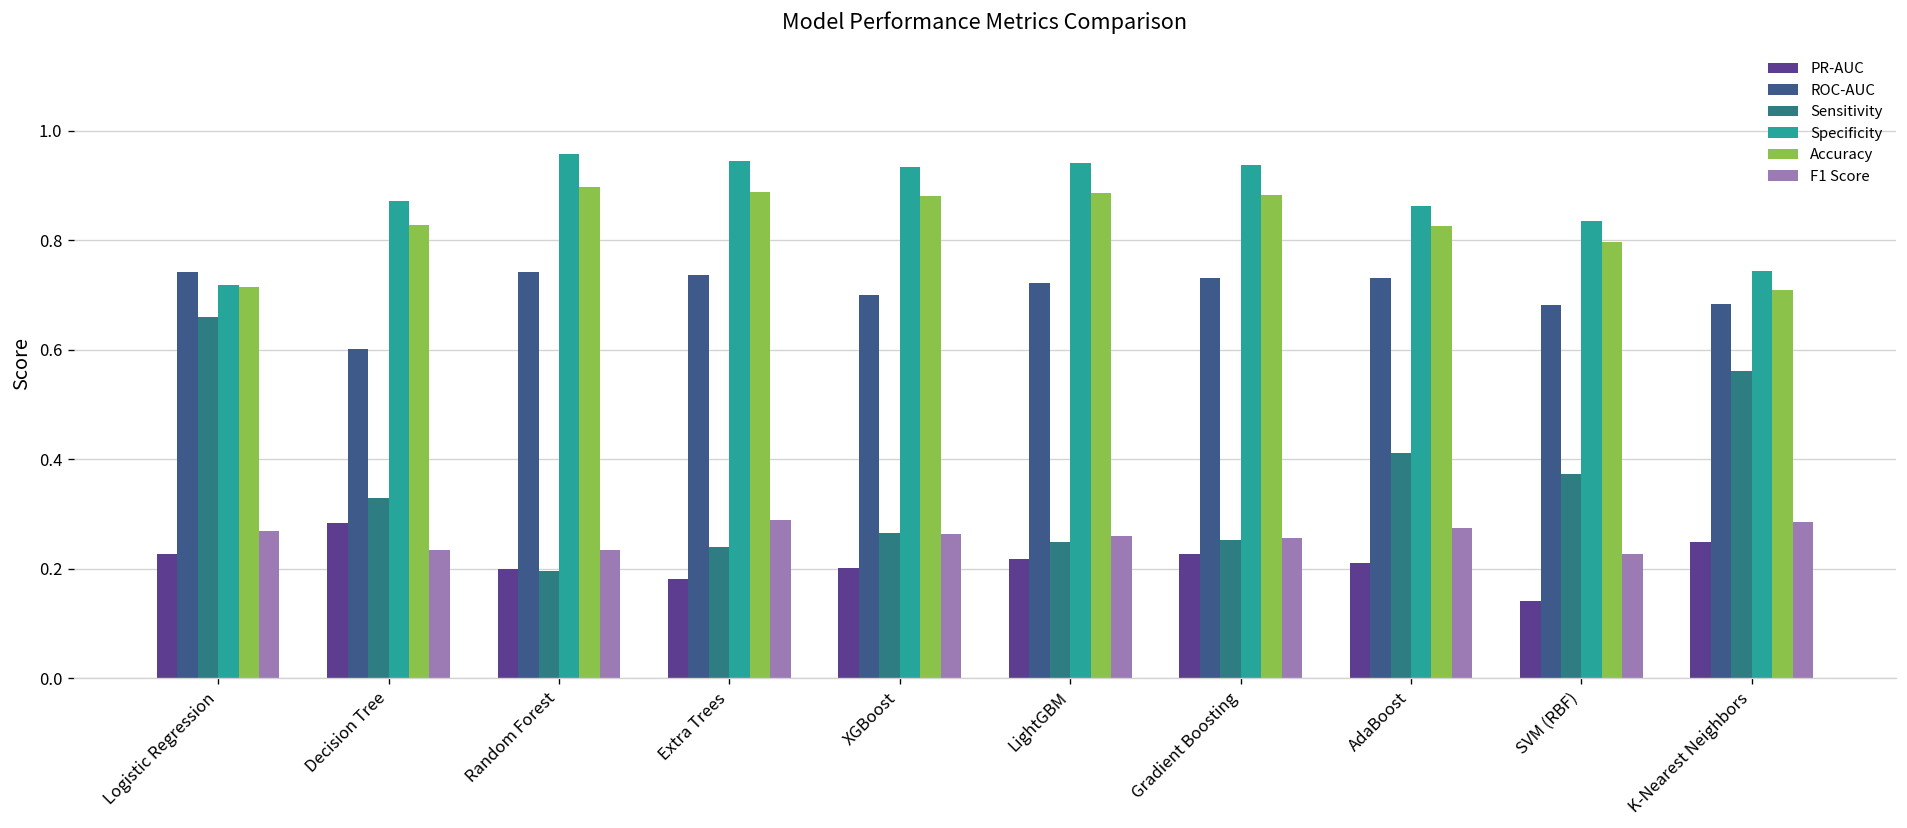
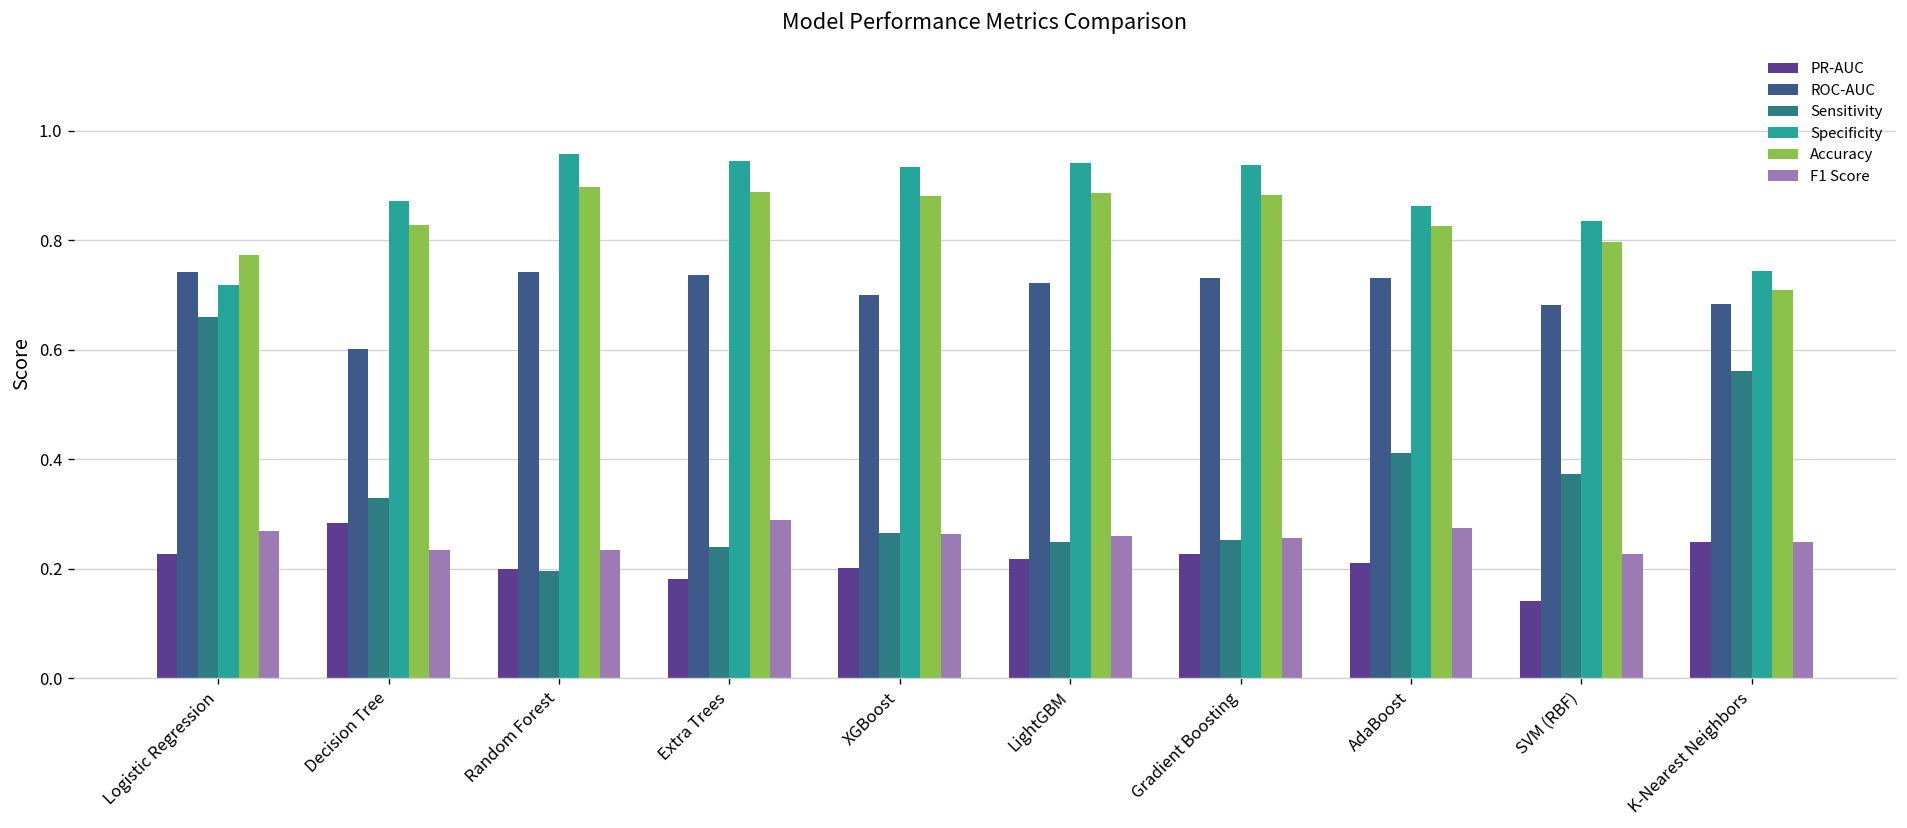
Accuracy, Logistic Regression: 0.72 -> 0.77
F1 Score, K-Nearest Neighbors: 0.29 -> 0.25
